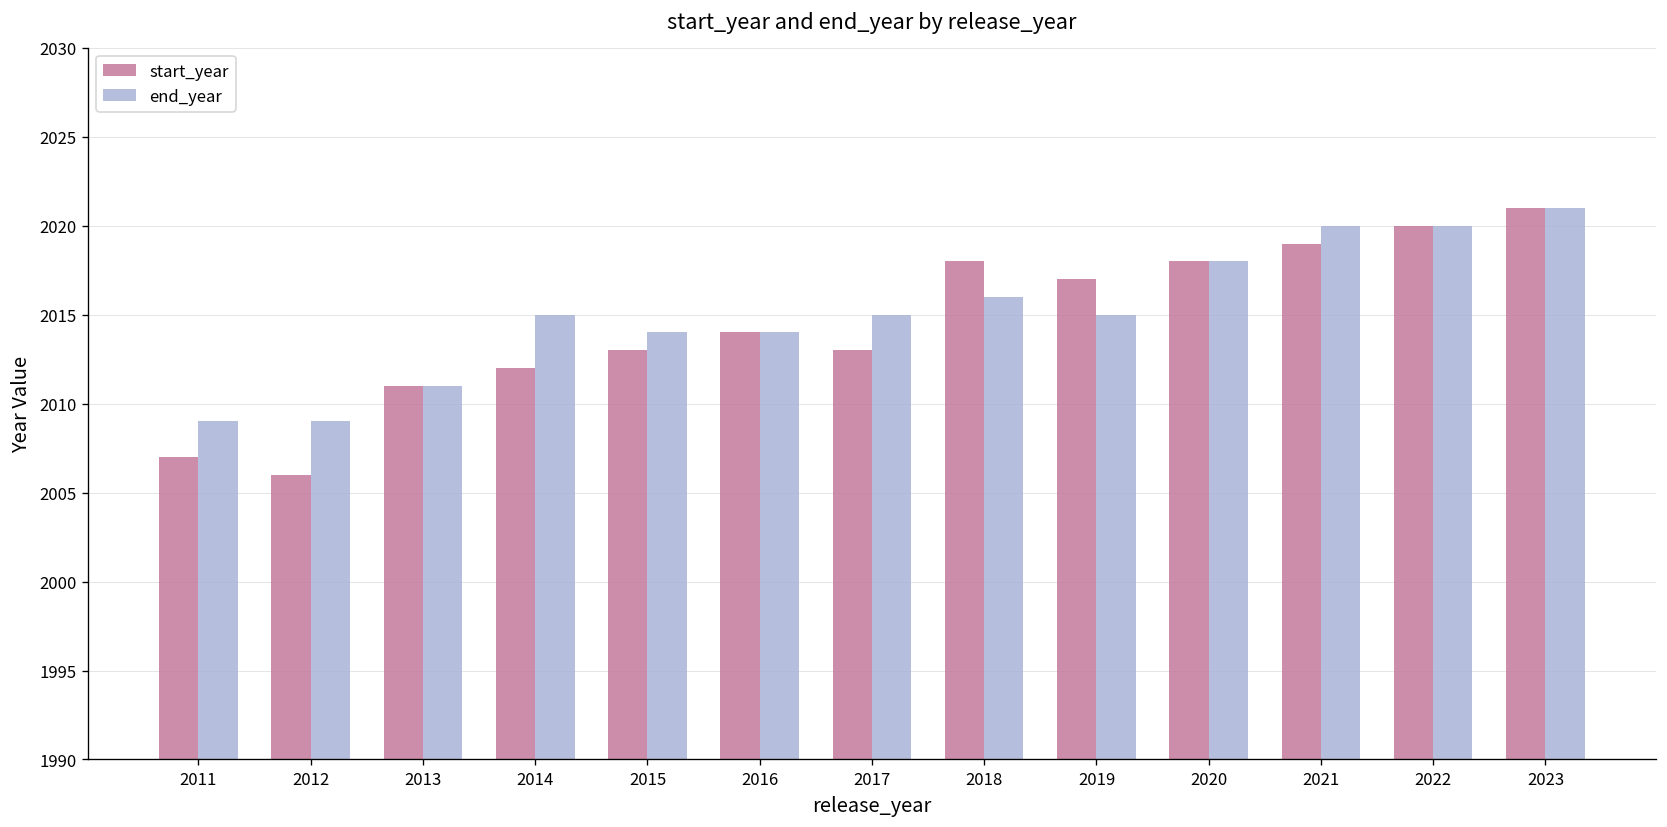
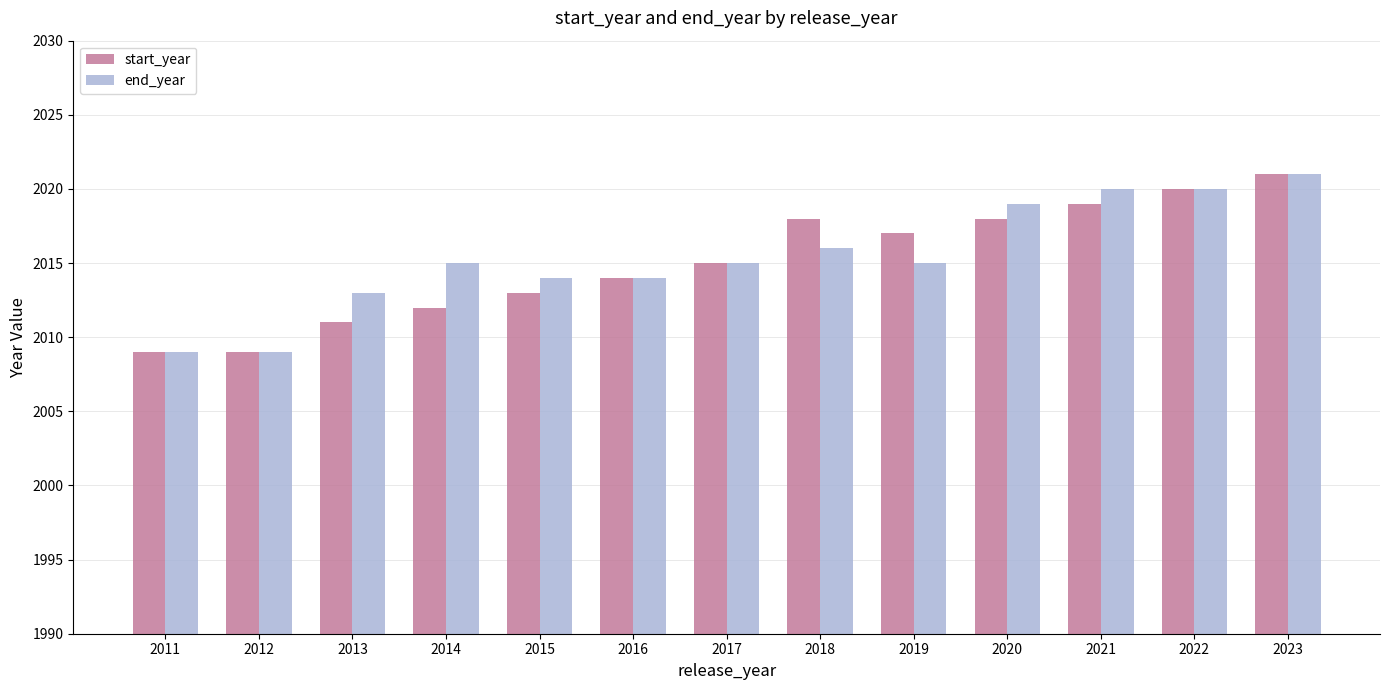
start_year, 2011: 2007 -> 2009
start_year, 2012: 2006 -> 2009
end_year, 2013: 2011 -> 2013
start_year, 2017: 2013 -> 2015
end_year, 2020: 2018 -> 2019
